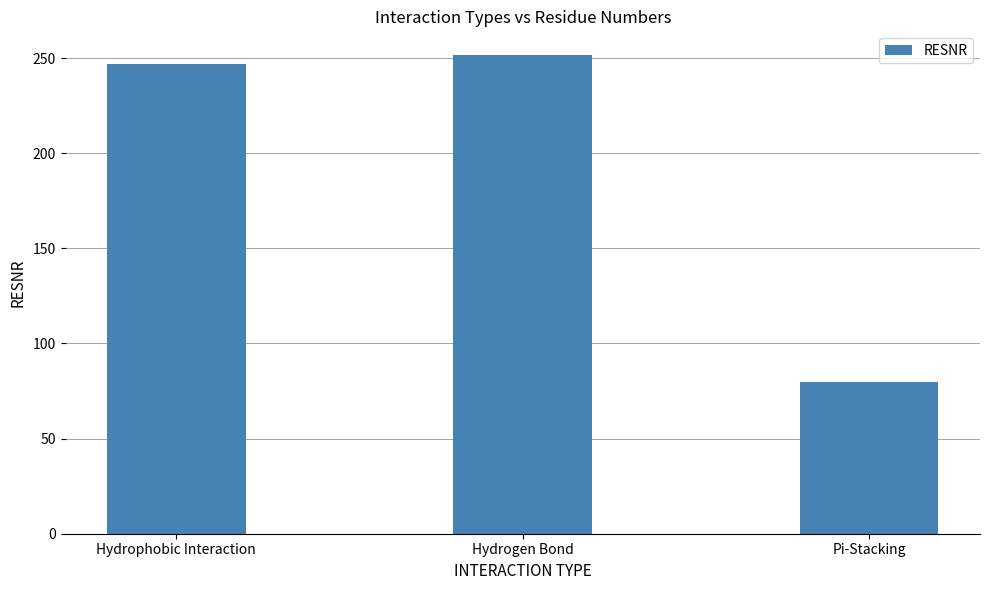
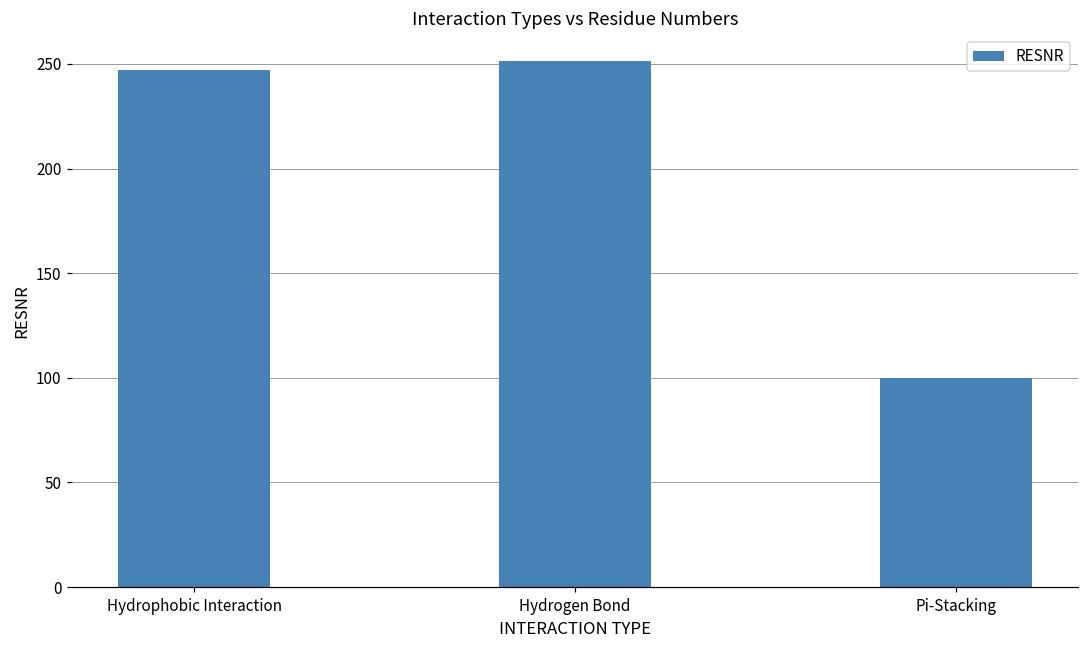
Pi-Stacking: 80 -> 100
